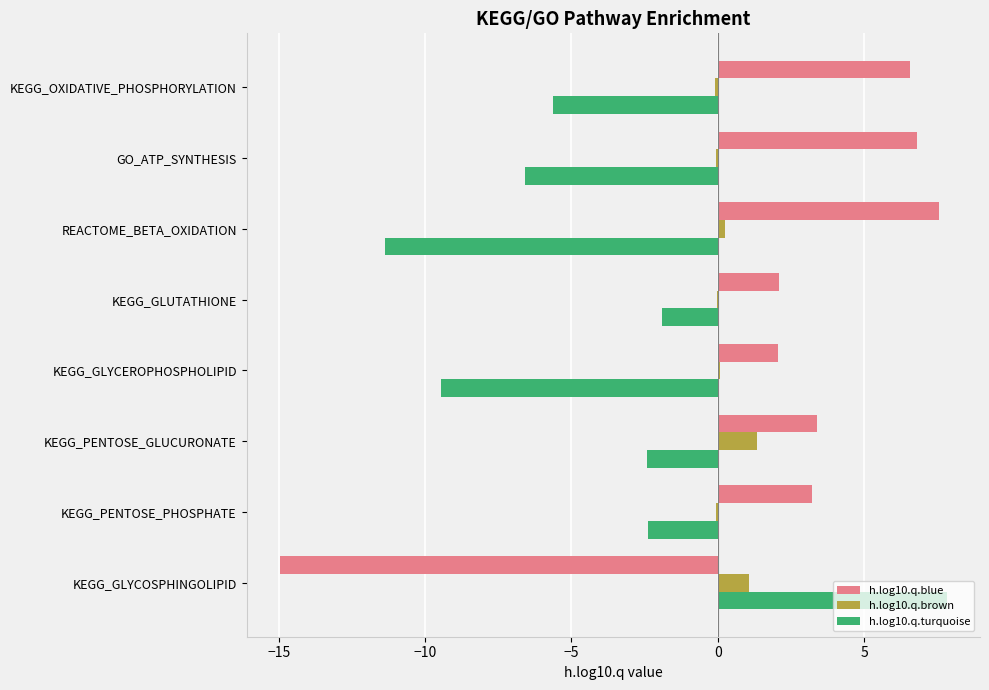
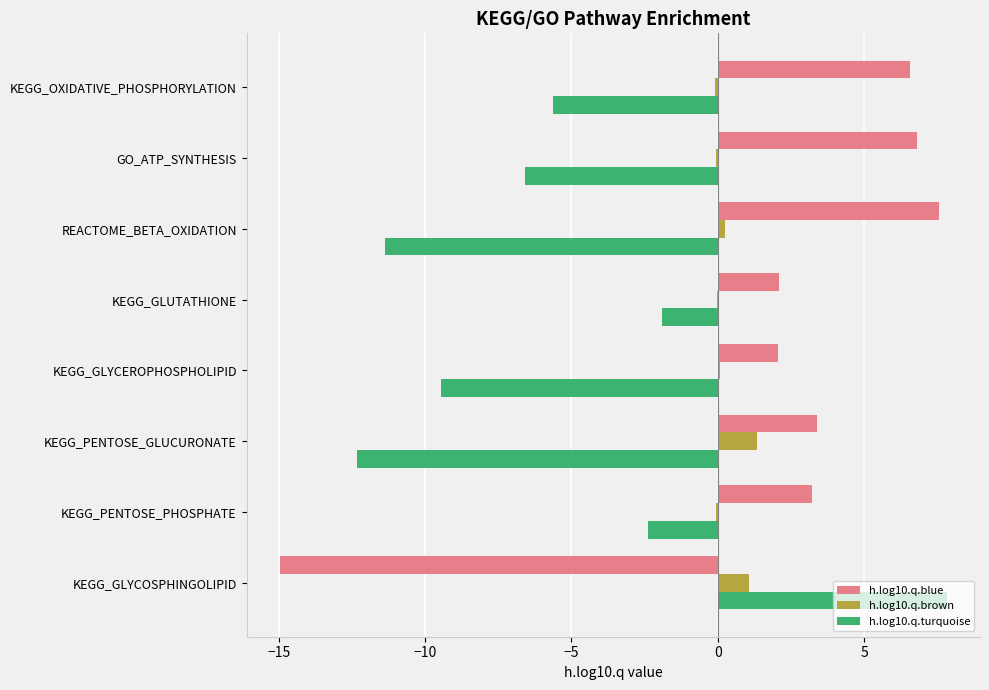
h.log10.q.turquoise, KEGG_PENTOSE_GLUCURONATE: -2.4 -> -12.3
